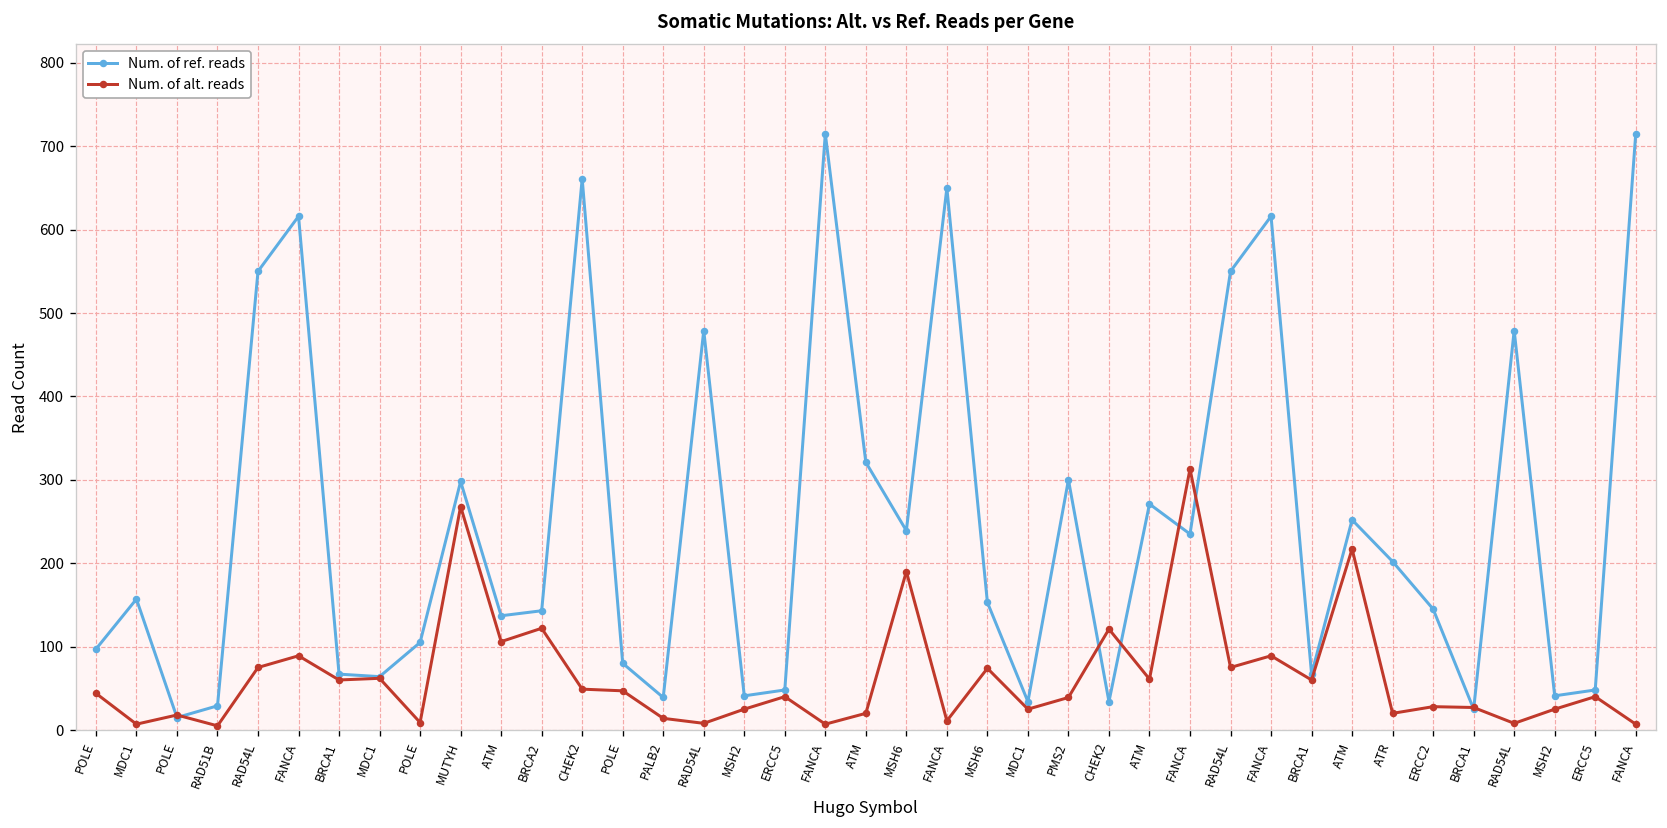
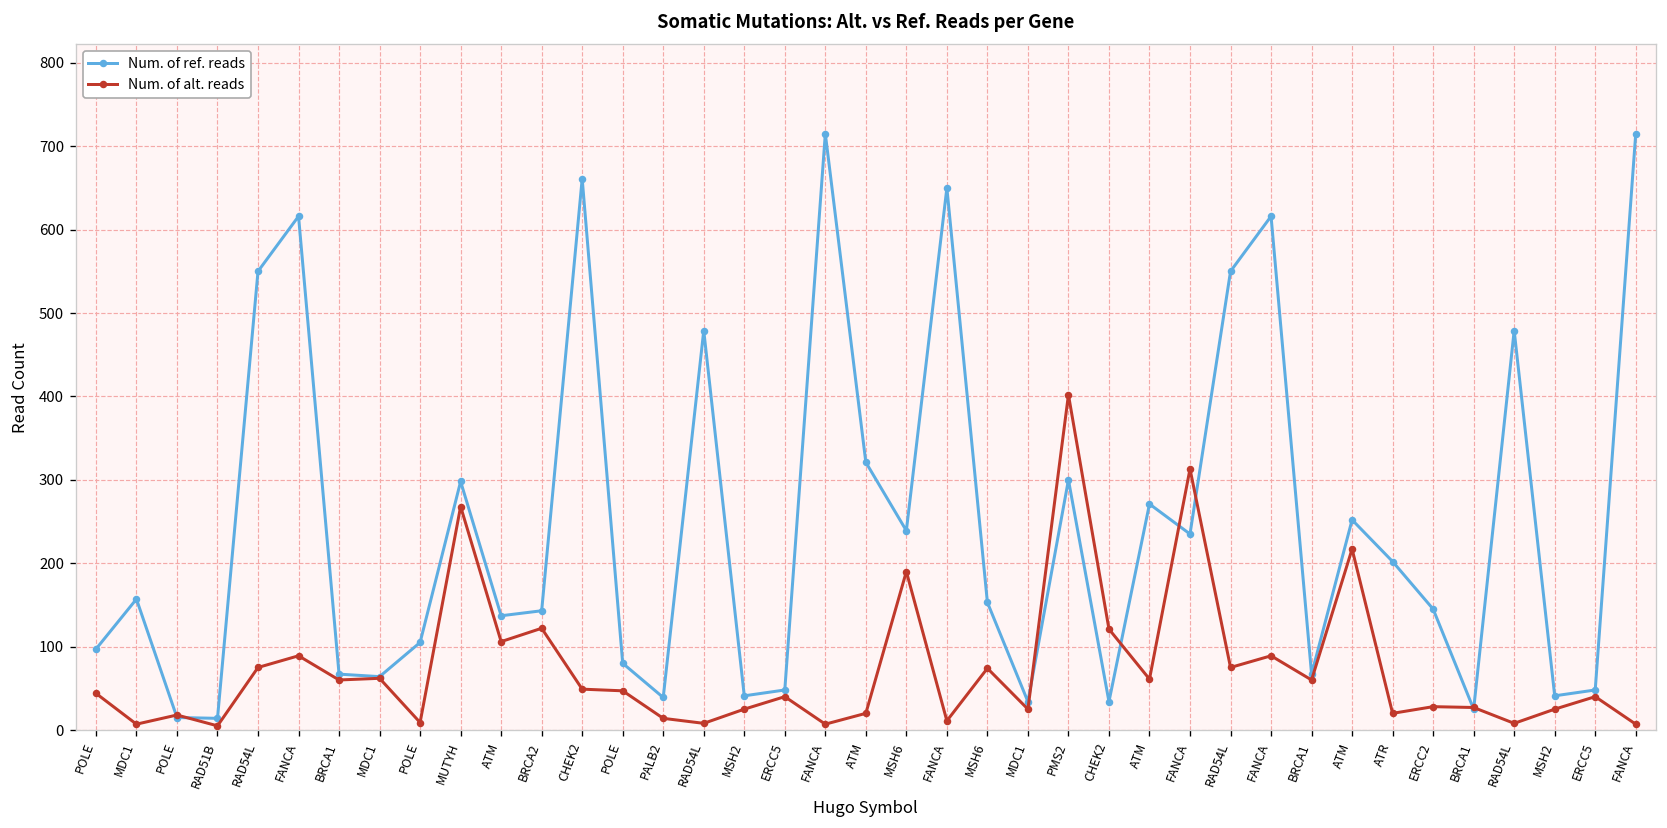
Num. of ref. reads, RAD51B: 30 -> 10
Num. of alt. reads, PMS2: 40 -> 400
